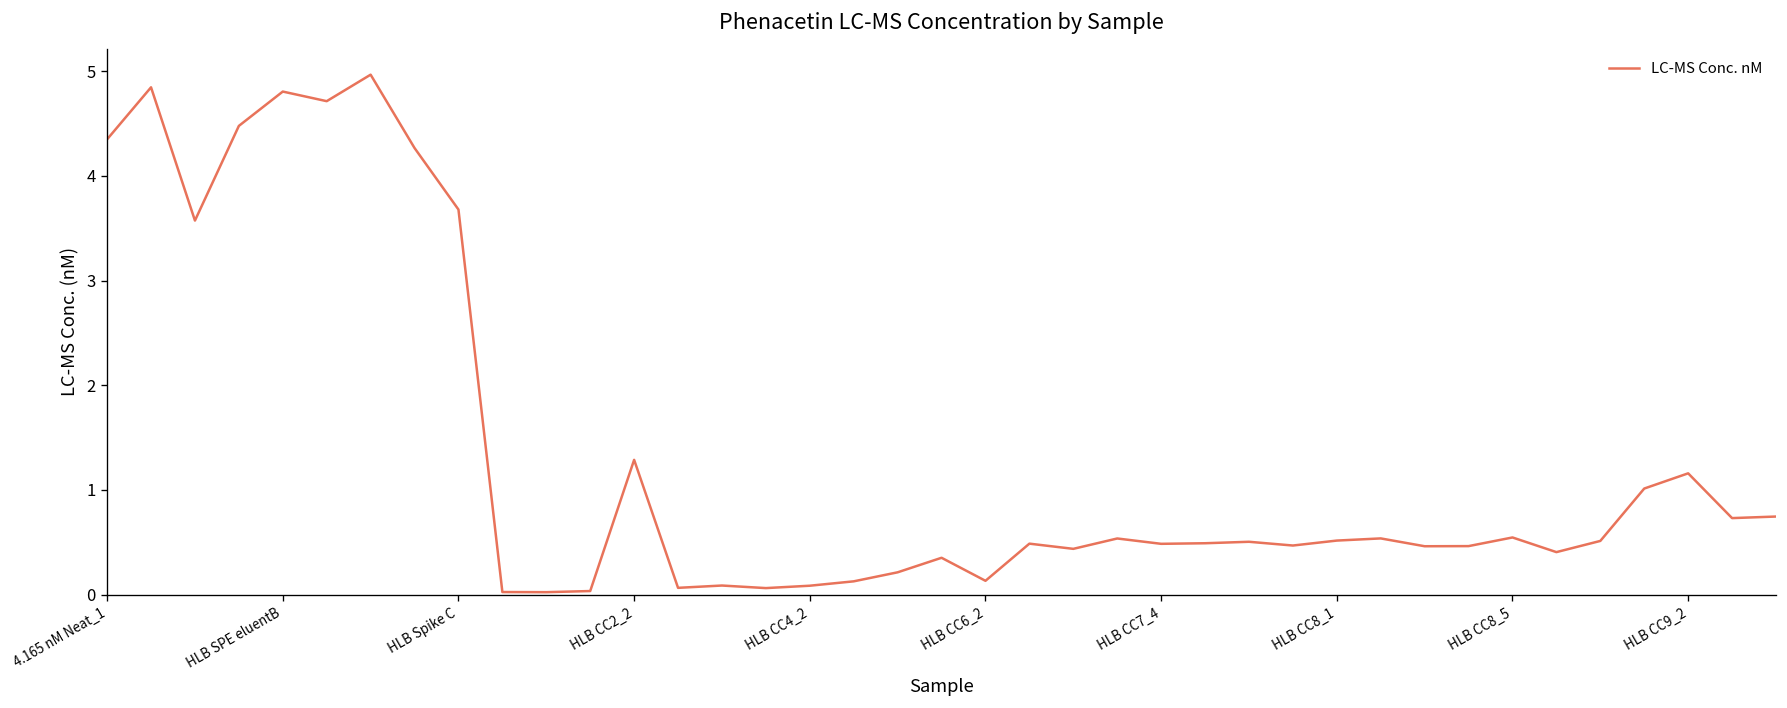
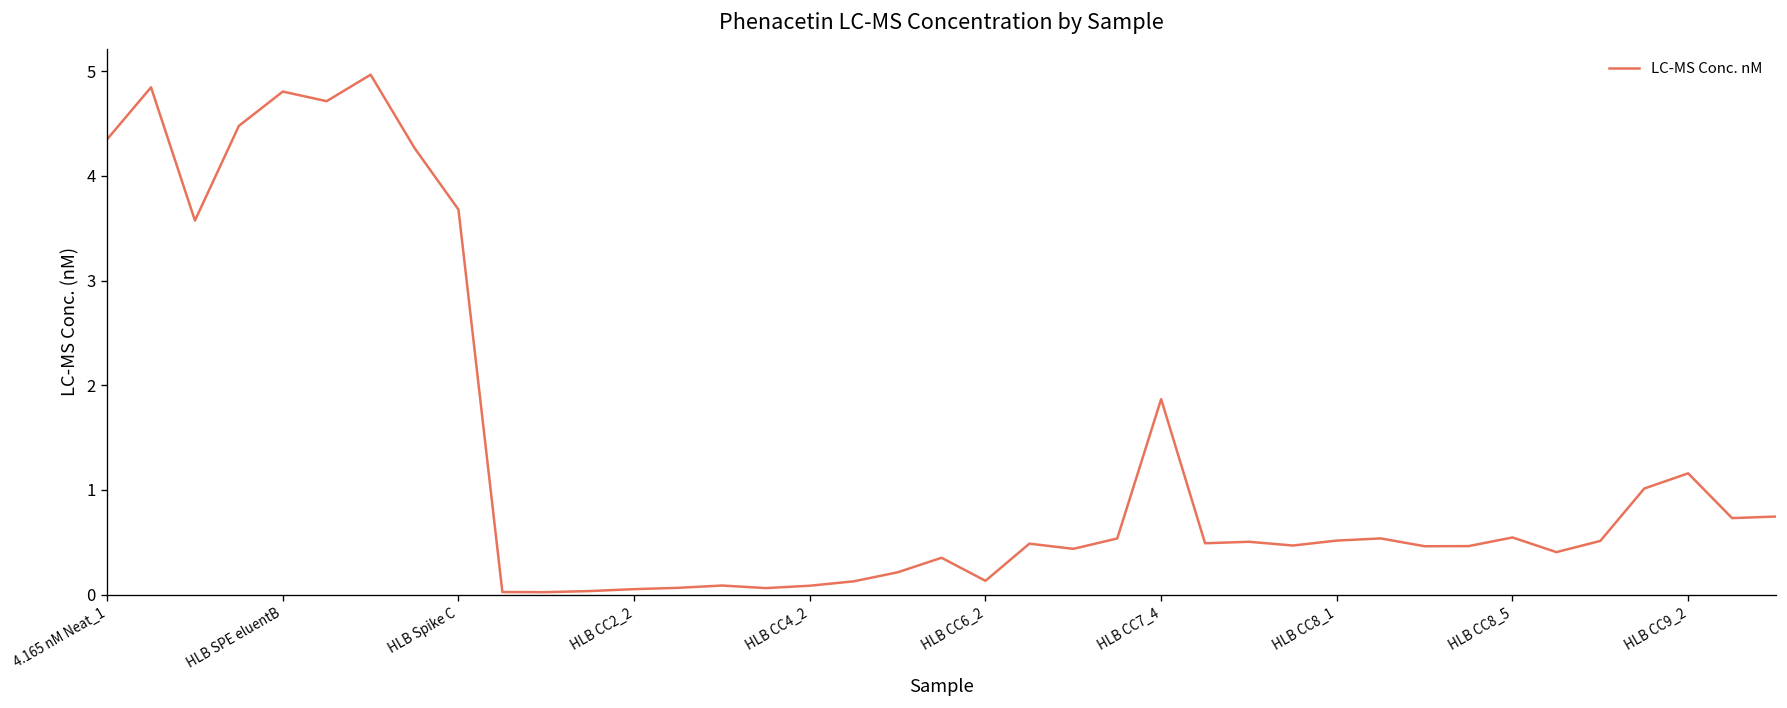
HLB CC2_2: 1.3 -> 0.1
HLB CC7_4: 0.5 -> 1.9
